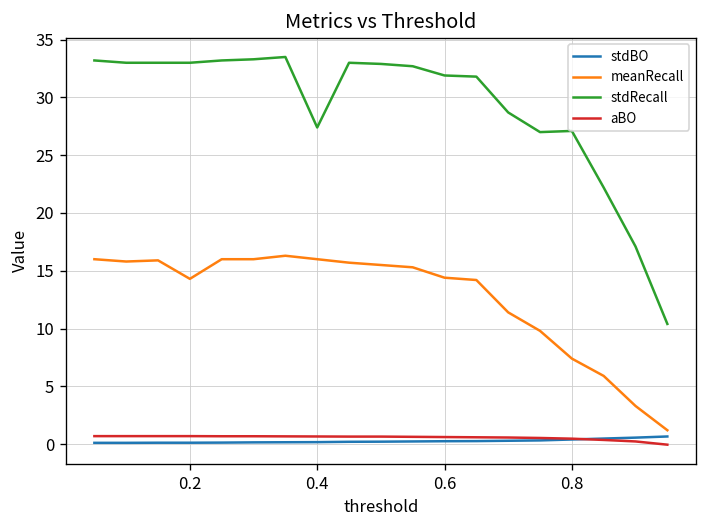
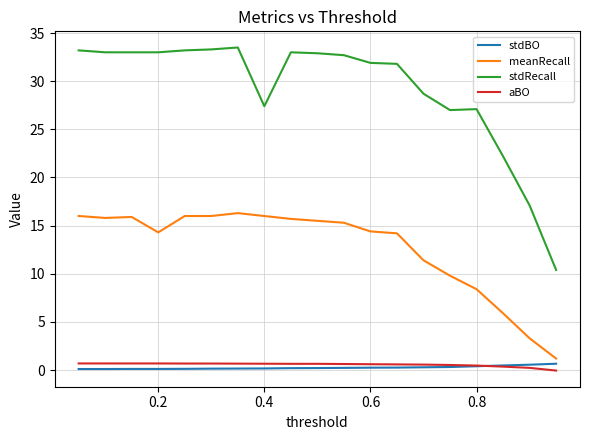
meanRecall, 0.8: 7 -> 8
